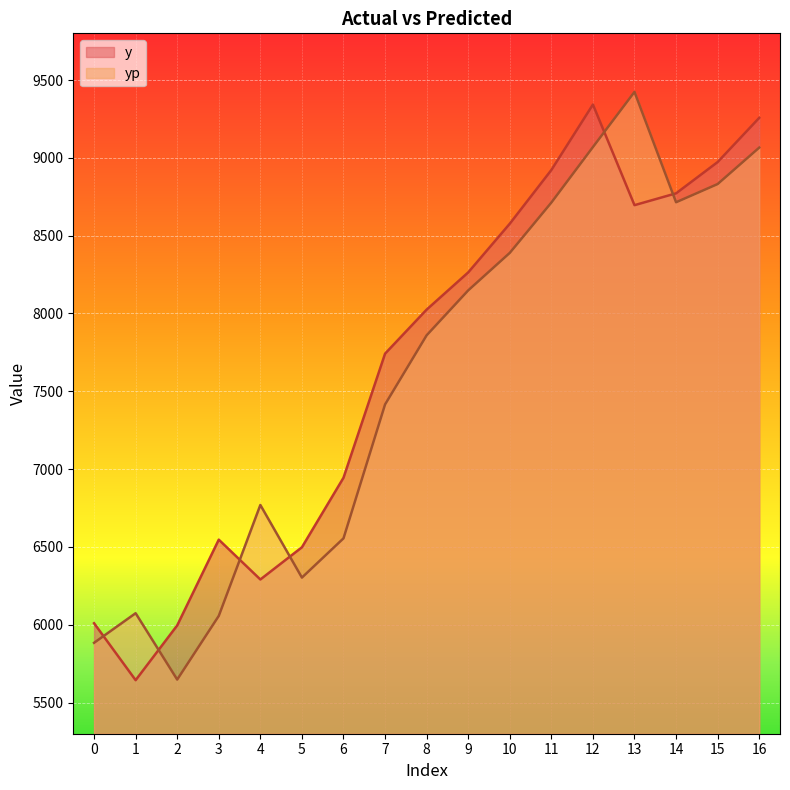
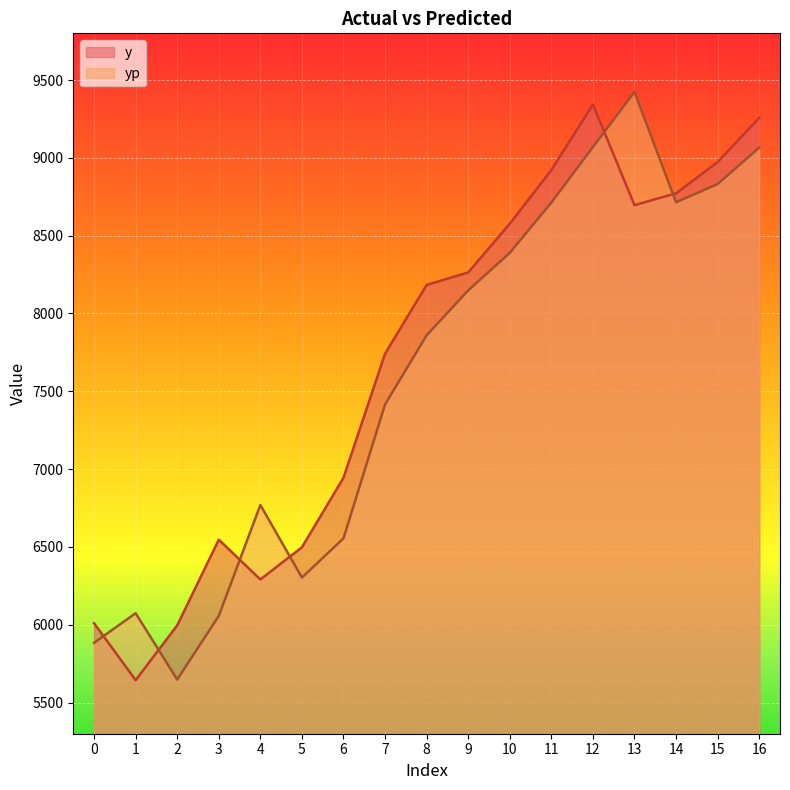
y, 8: 8030 -> 8180
